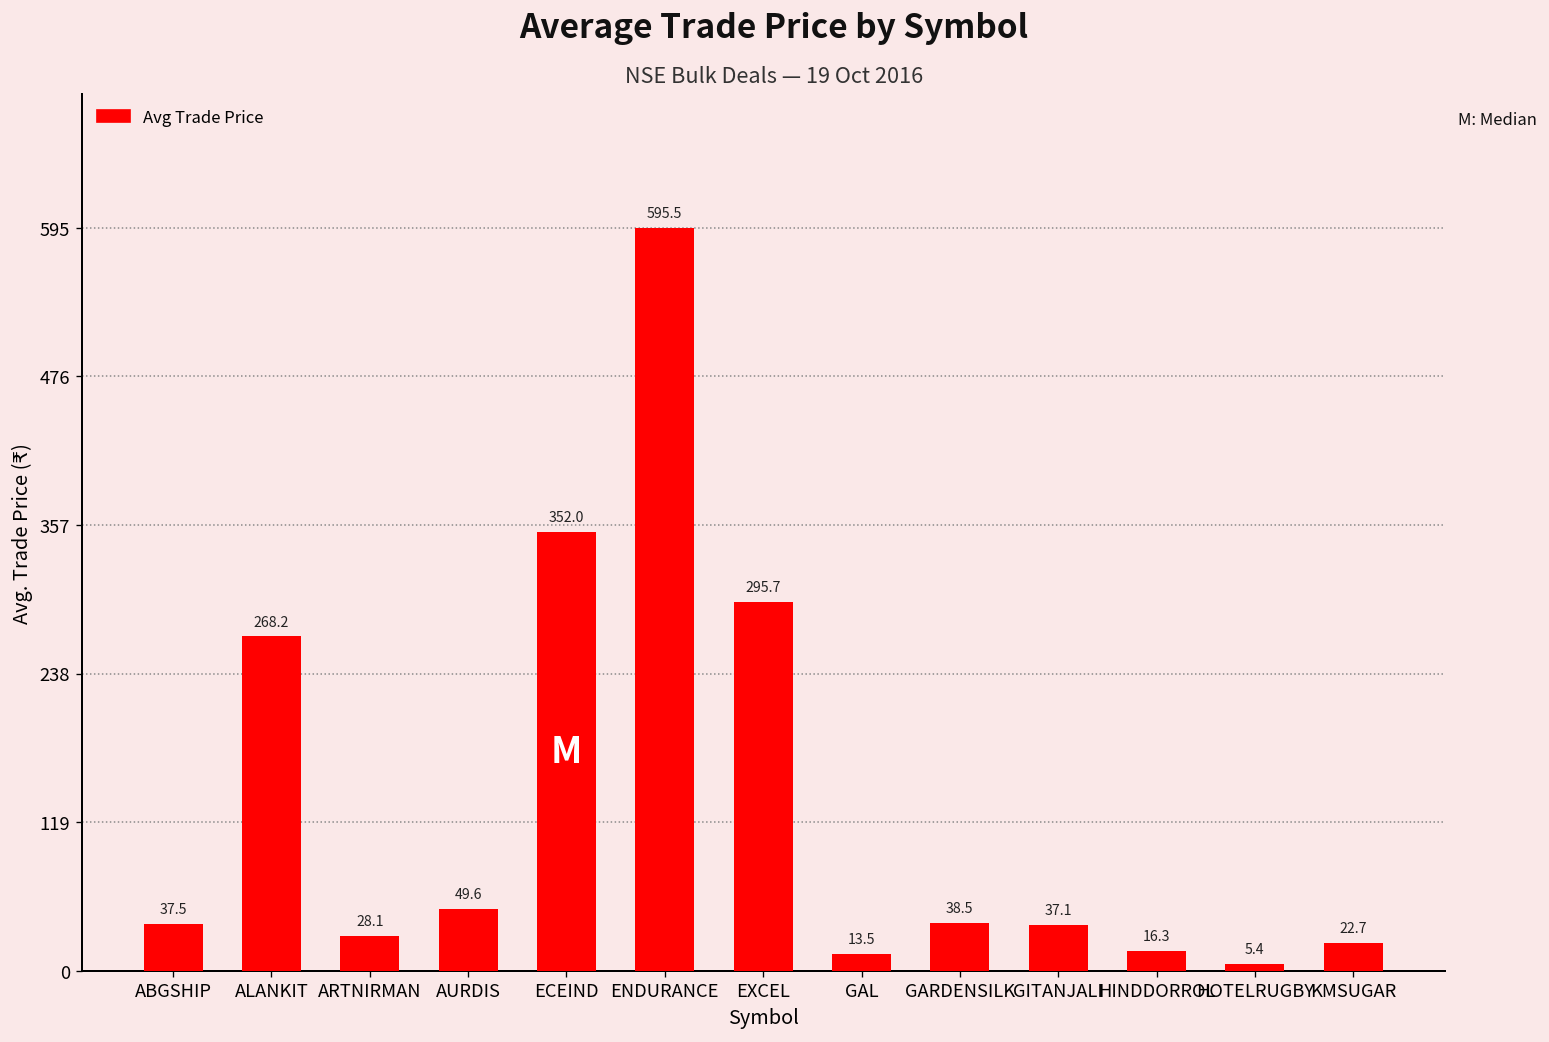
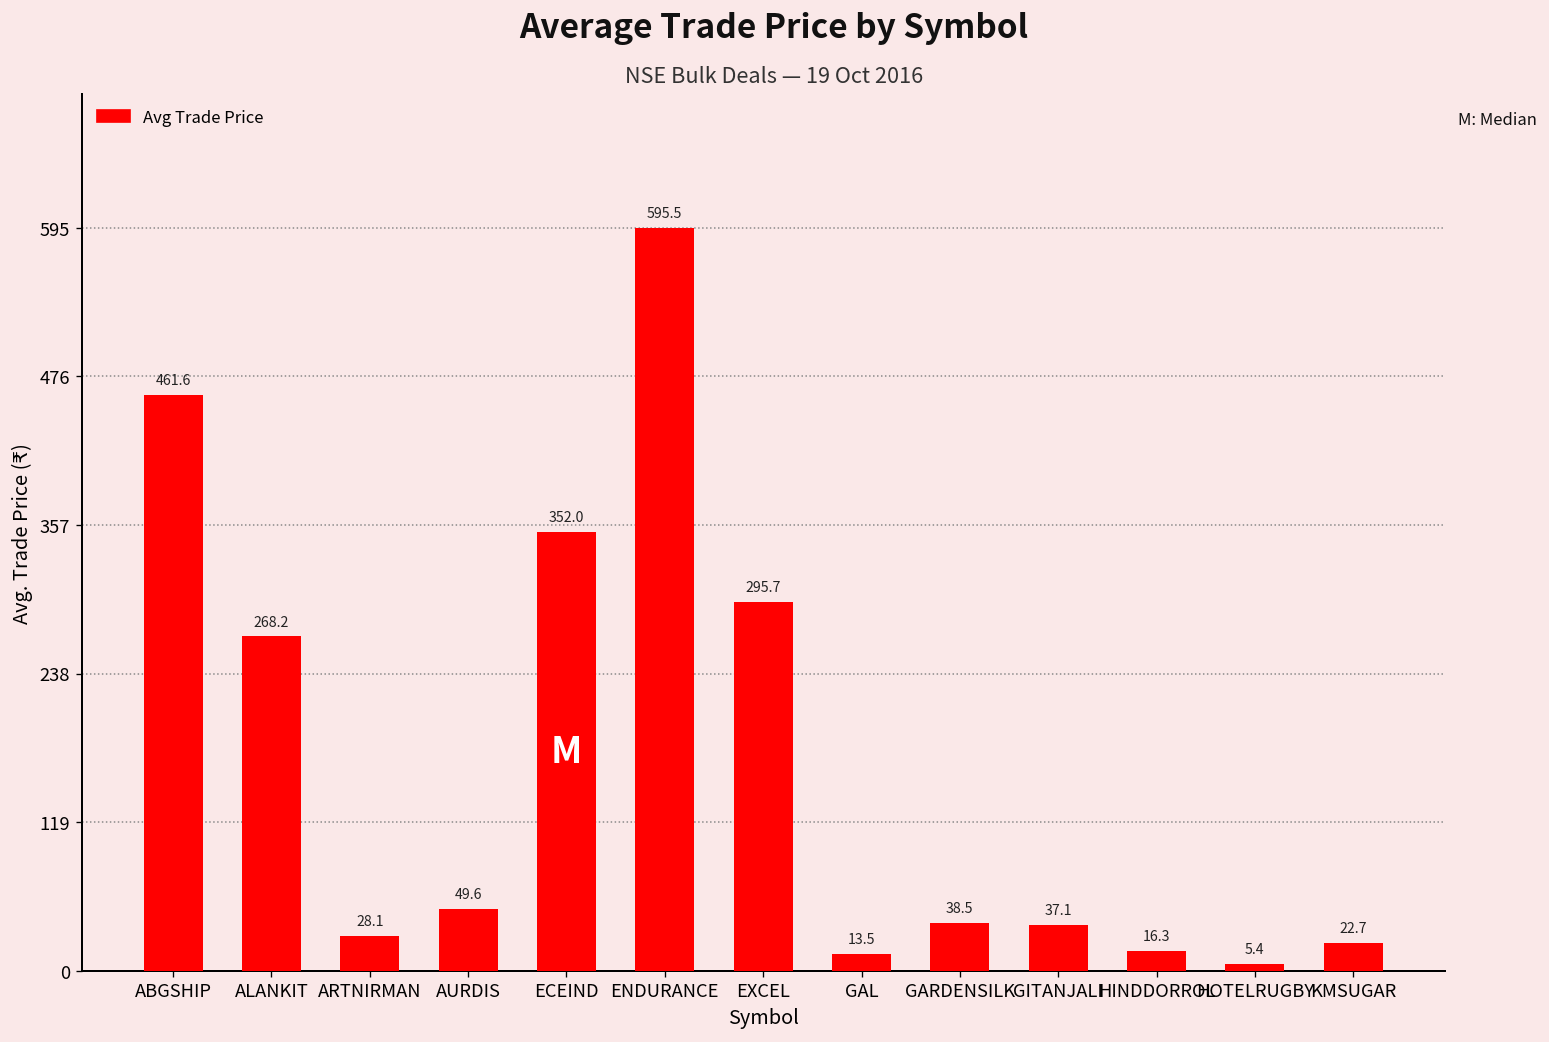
ABGSHIP: 37.5 -> 461.6
